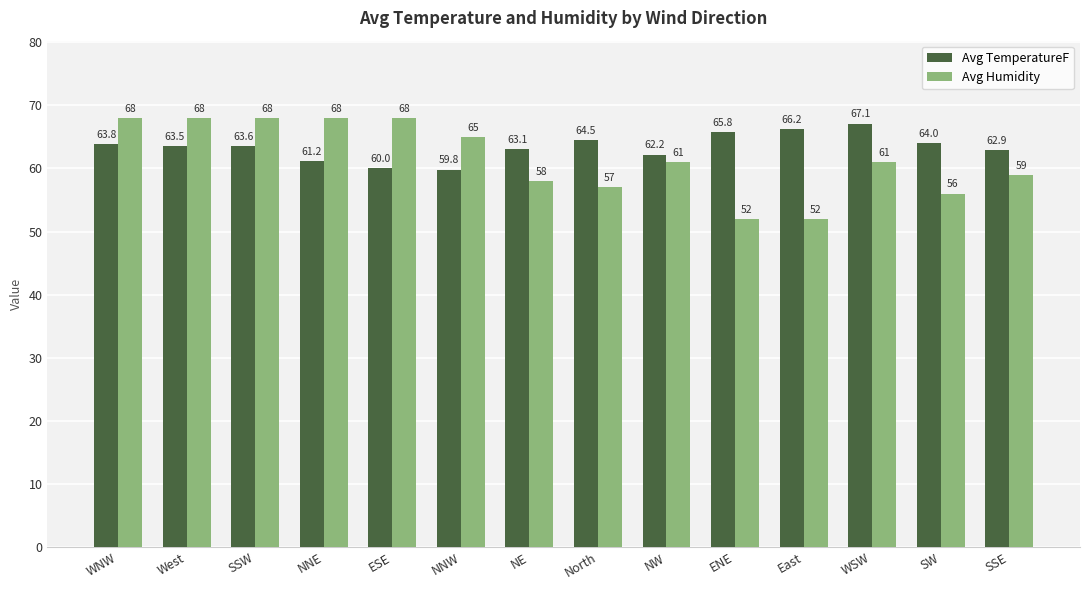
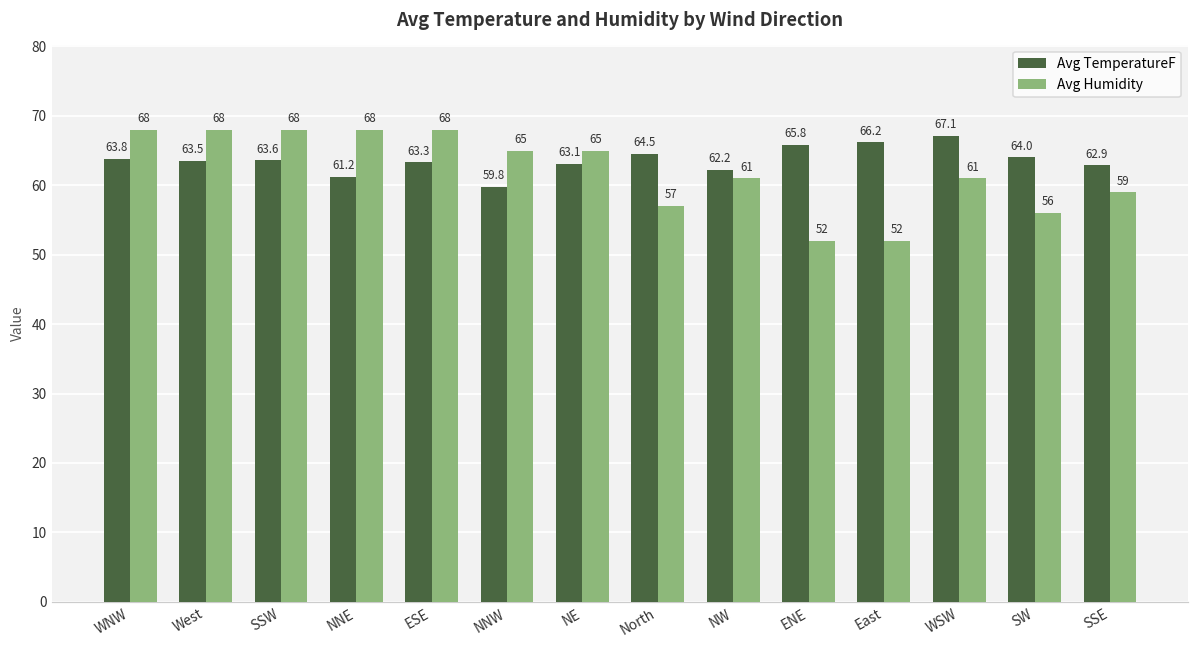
Avg TemperatureF, ESE: 60.0 -> 63.3
Avg Humidity, NE: 58 -> 65
